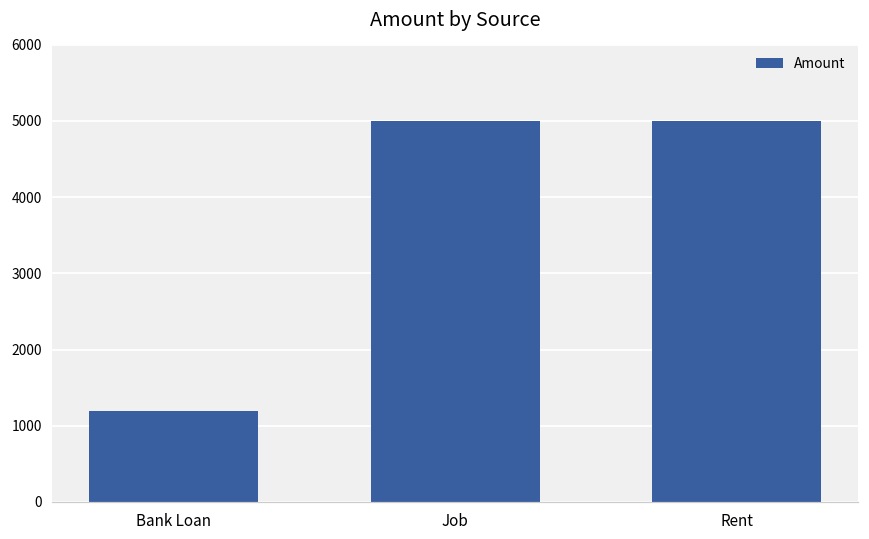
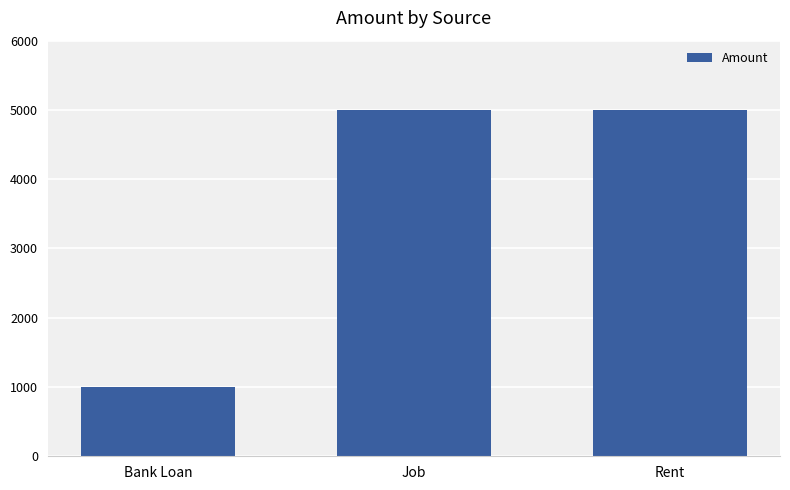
Bank Loan: 1200 -> 1000
